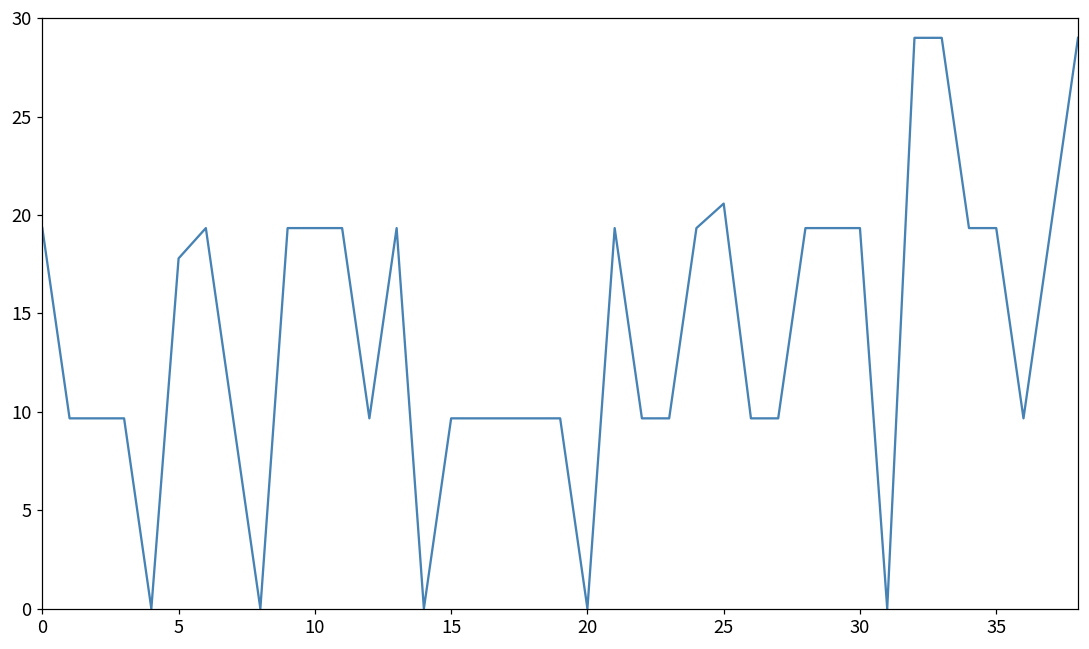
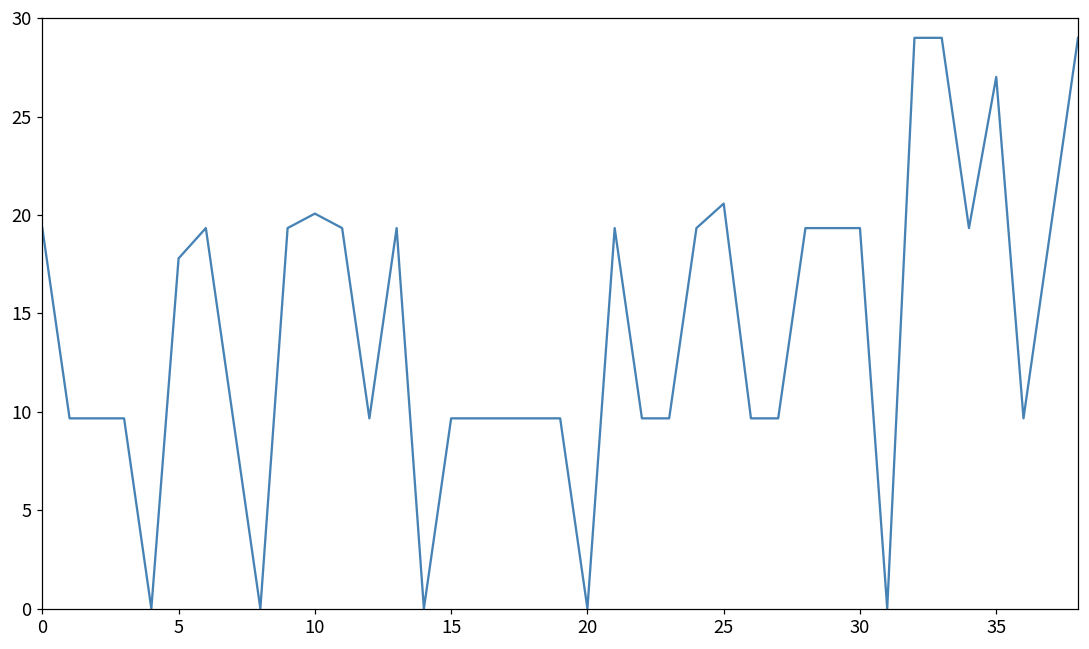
10: 19.3 -> 20.1
35: 19.3 -> 27.0
